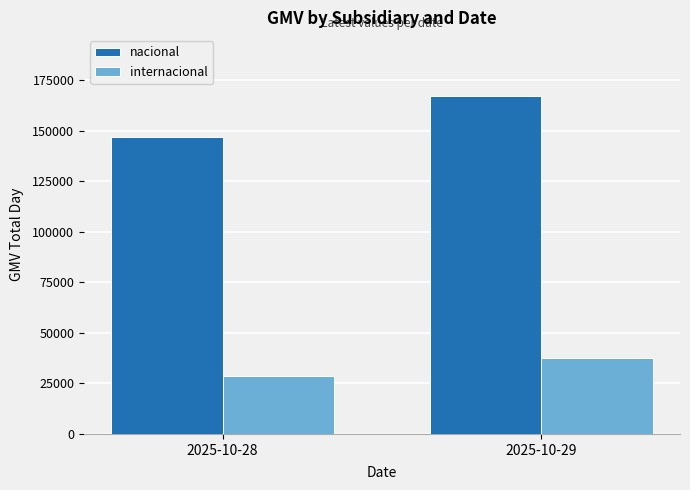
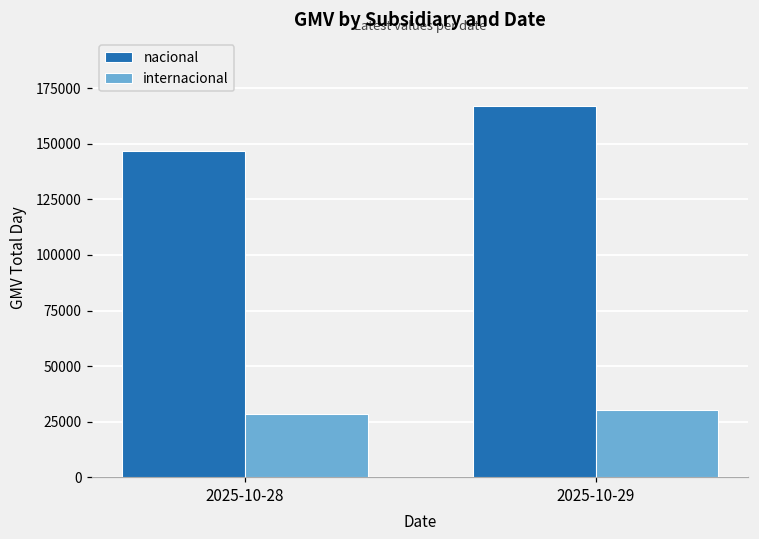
internacional, 2025-10-29: 38000 -> 30000
